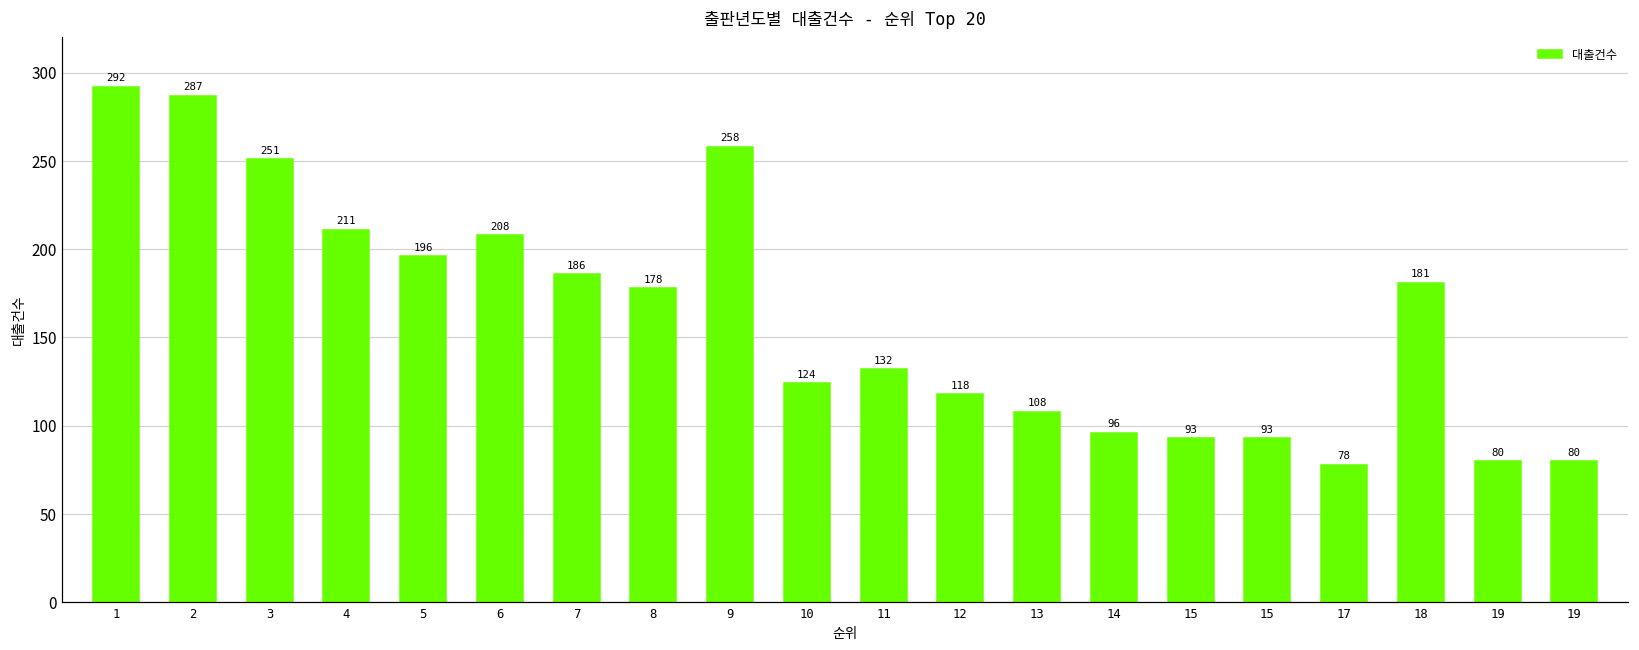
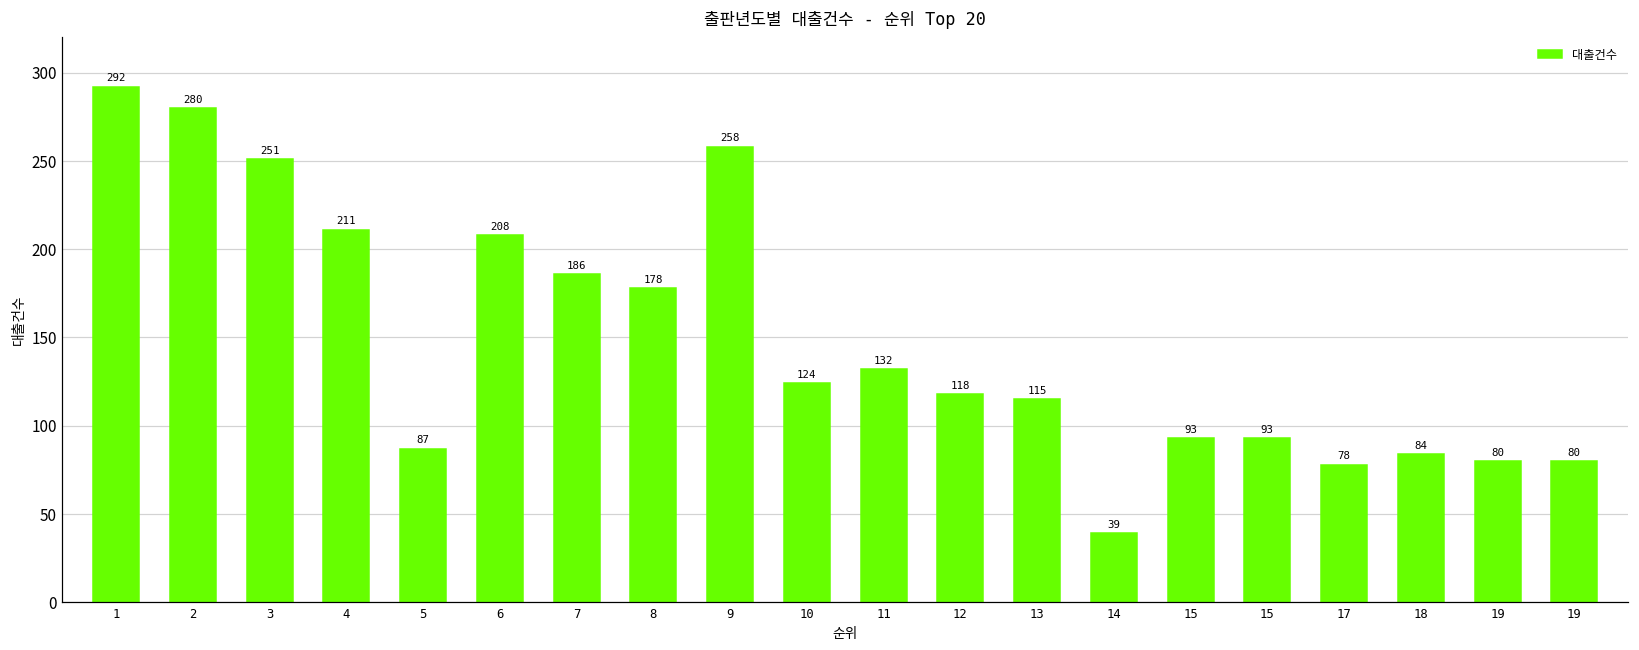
2: 287 -> 280
5: 196 -> 87
13: 108 -> 115
14: 96 -> 39
18: 181 -> 84
